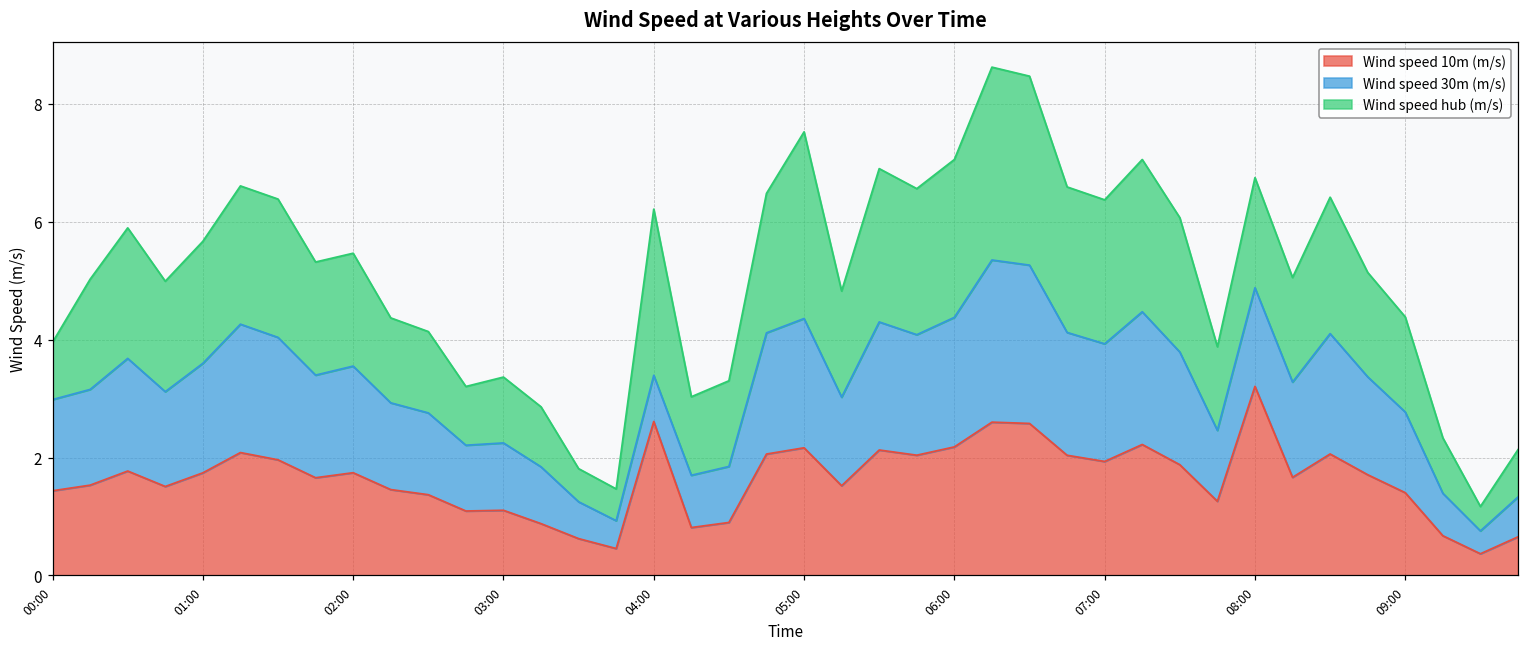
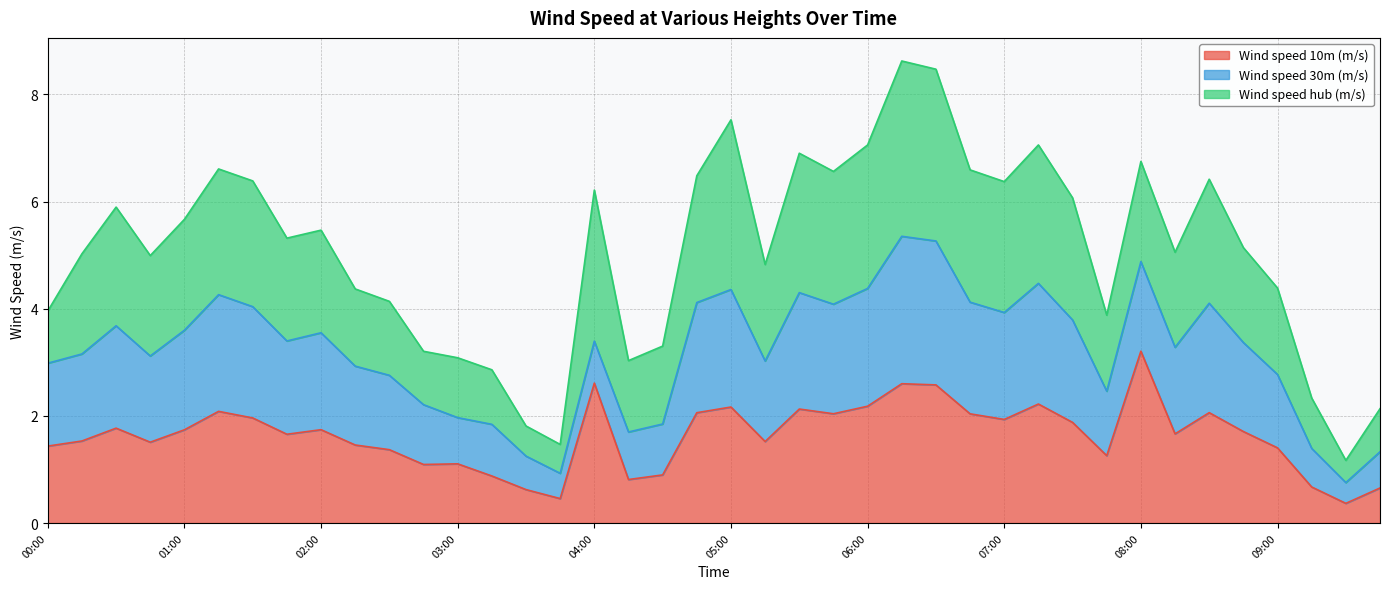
Wind speed 30m (m/s), 03:00: 1.1 -> 0.9
